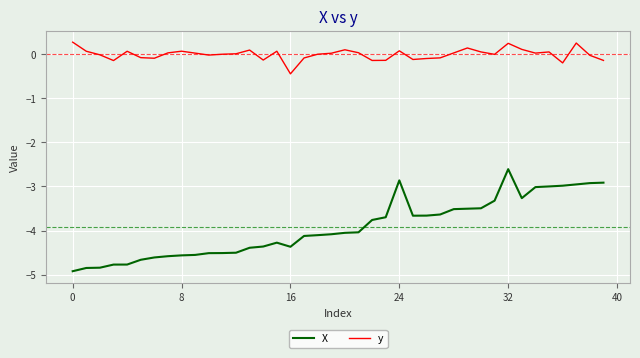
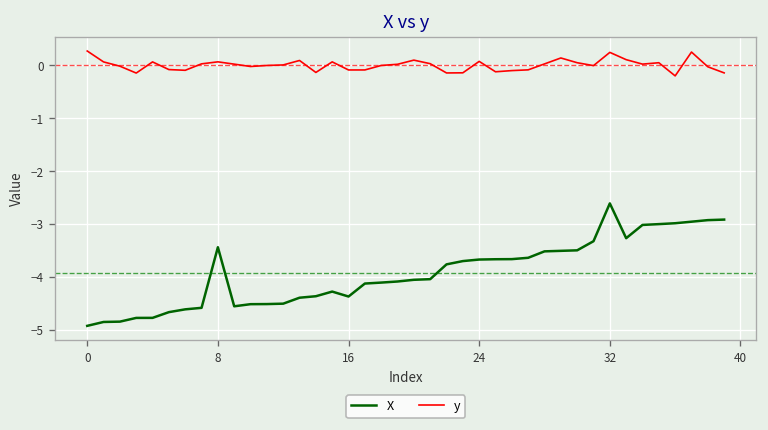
X, 8: -4.6 -> -3.4
y, 16: -0.4 -> -0.1
X, 24: -2.9 -> -3.7
